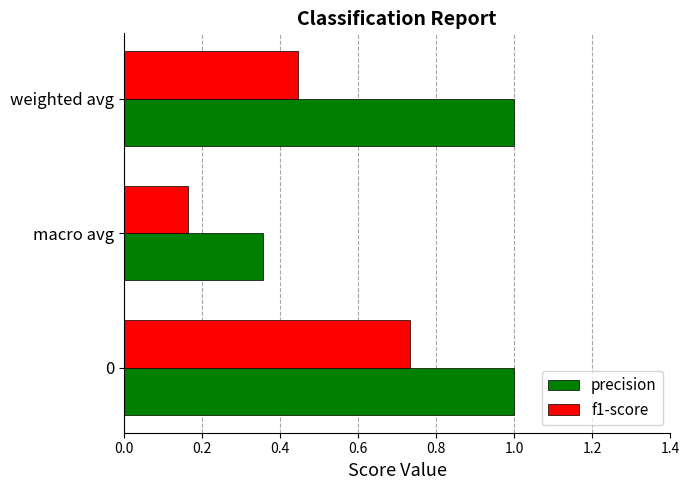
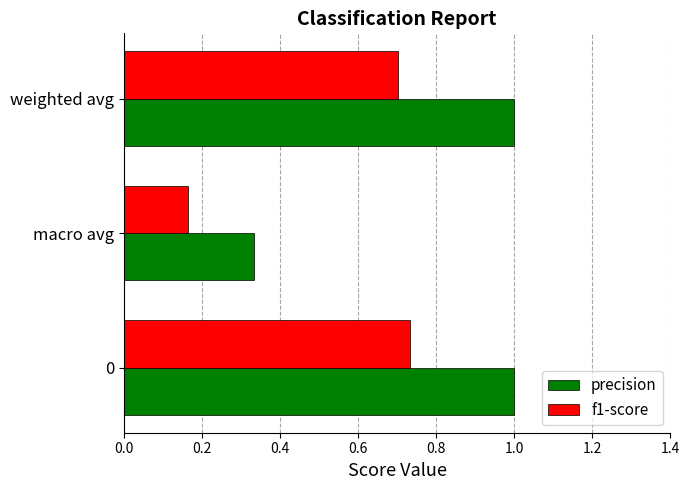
f1-score, weighted avg: 0.45 -> 0.70
precision, macro avg: 0.36 -> 0.33
